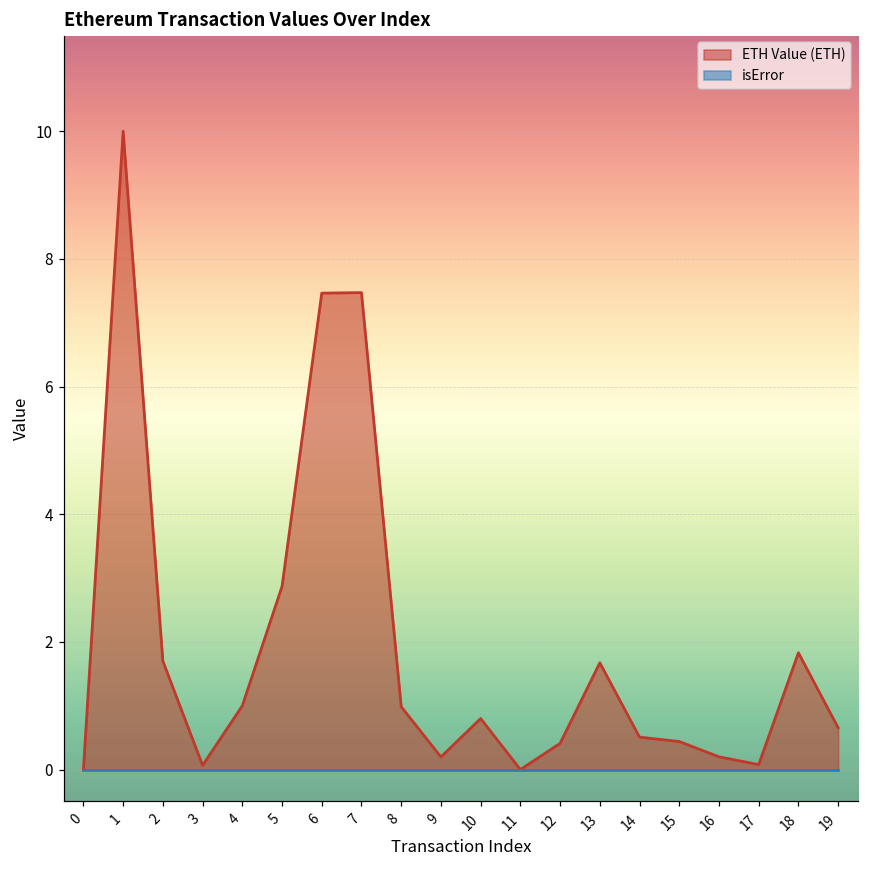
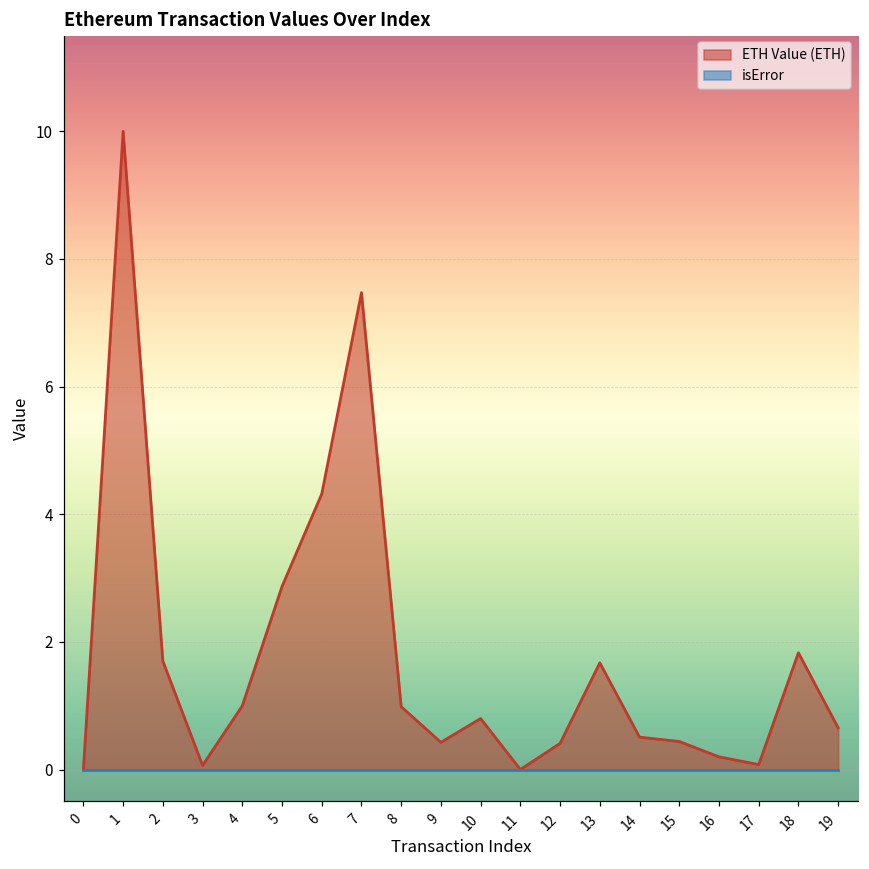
ETH Value (ETH), 6: 7.5 -> 4.3
ETH Value (ETH), 9: 0.2 -> 0.4
